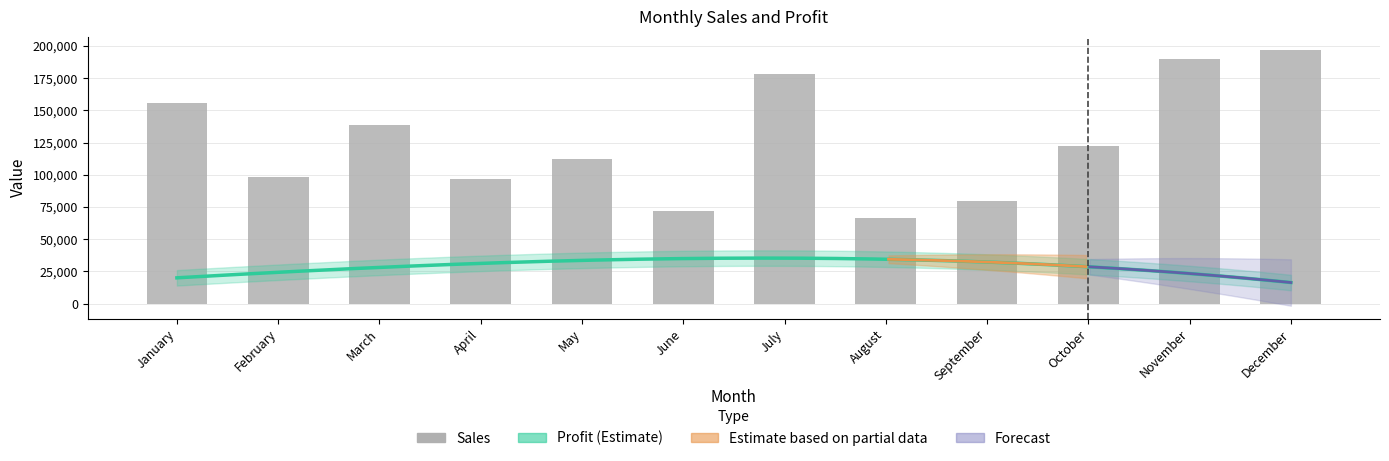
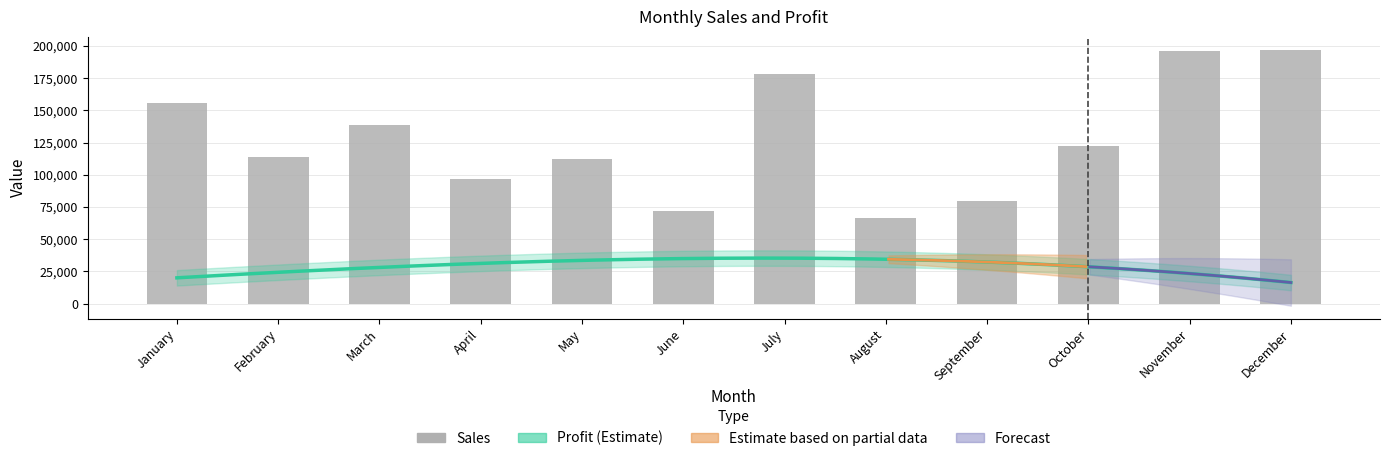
Sales, February: 99,000 -> 114,000
Sales, November: 190,000 -> 196,000
